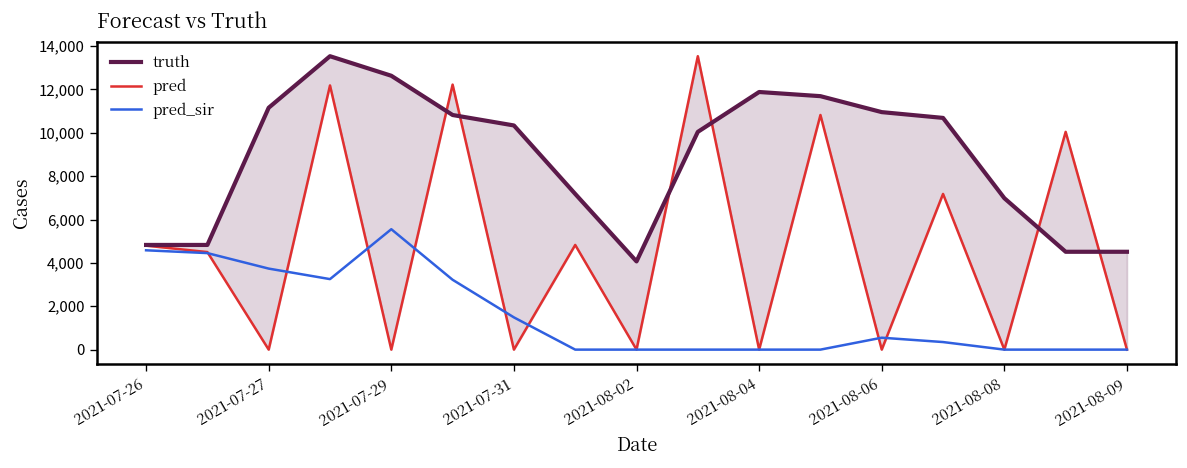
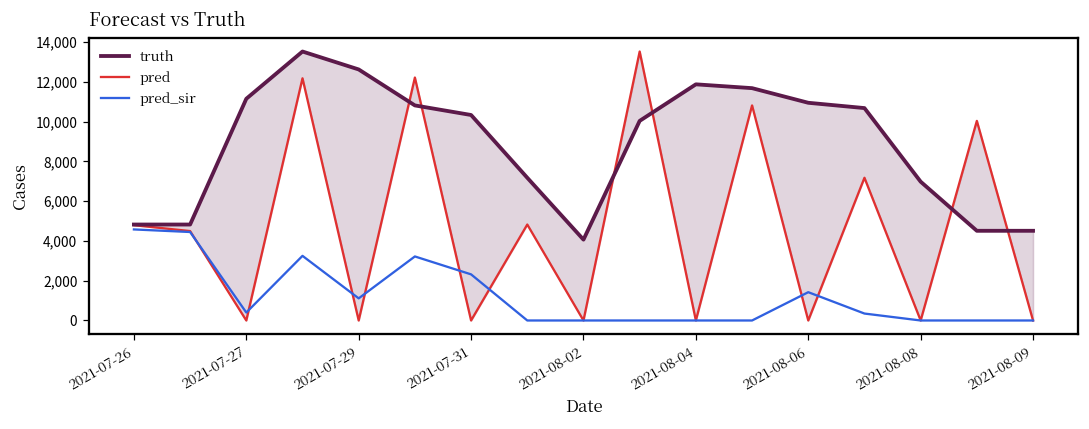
pred_sir, 2021-07-27: 3,700 -> 400
pred_sir, 2021-07-29: 5,600 -> 1,100
pred_sir, 2021-07-31: 1,500 -> 2,300
pred_sir, 2021-08-06: 500 -> 1,400
